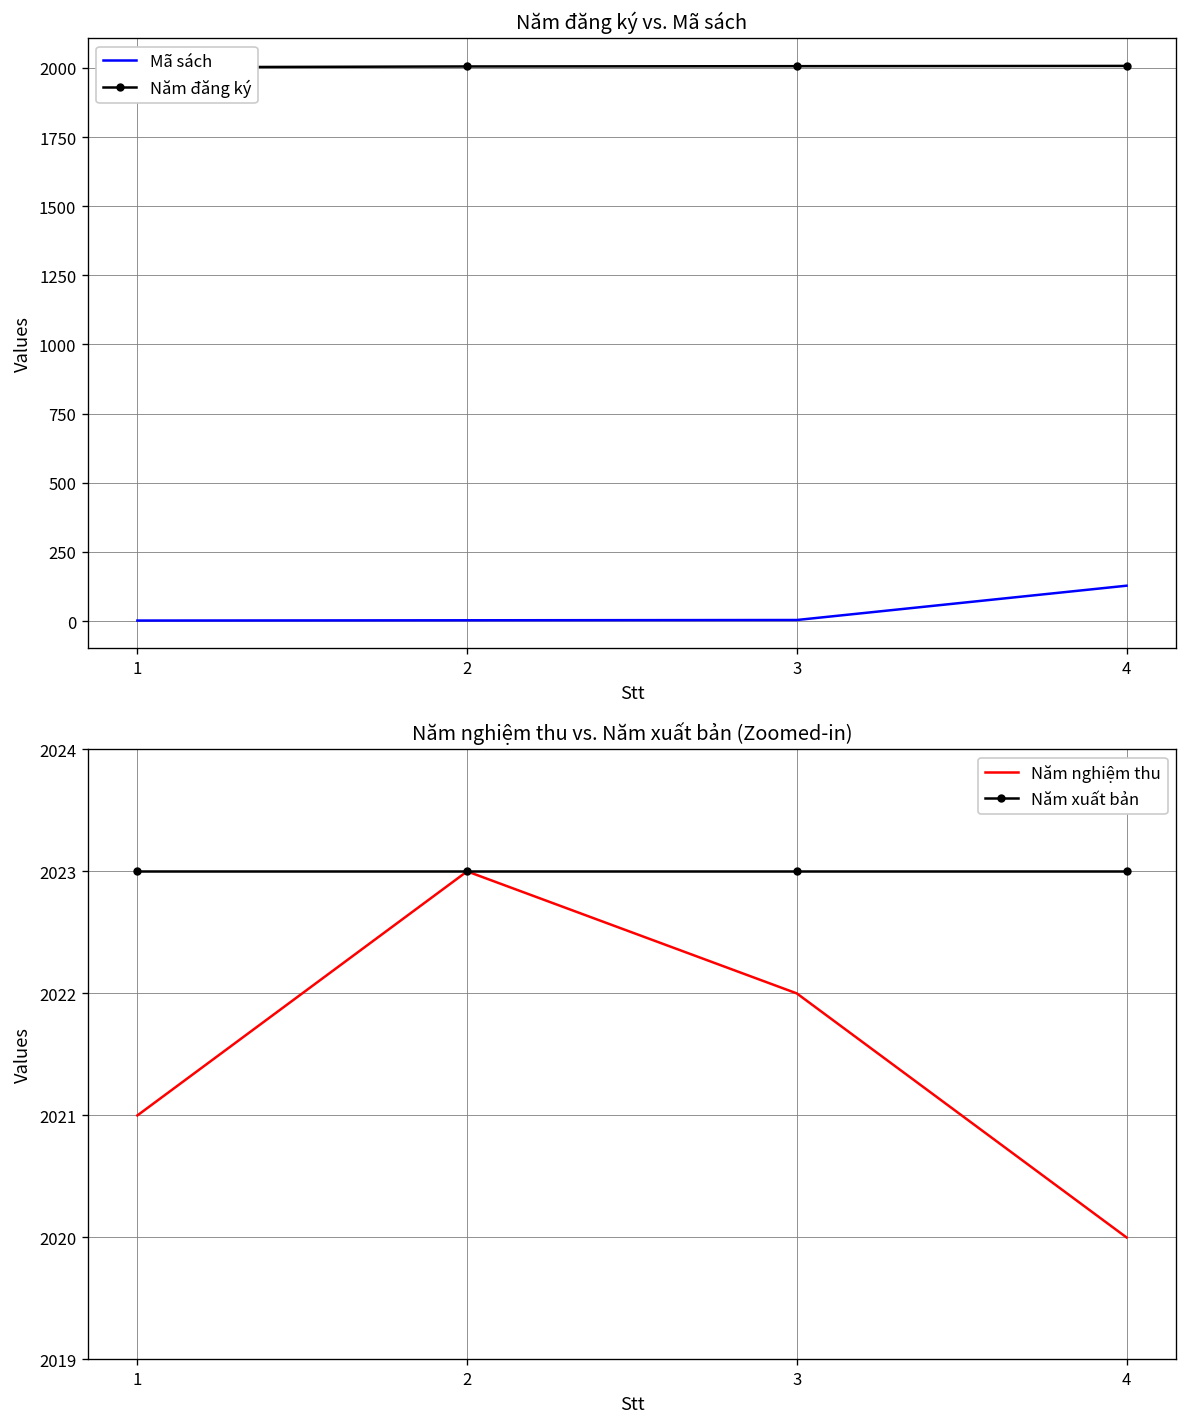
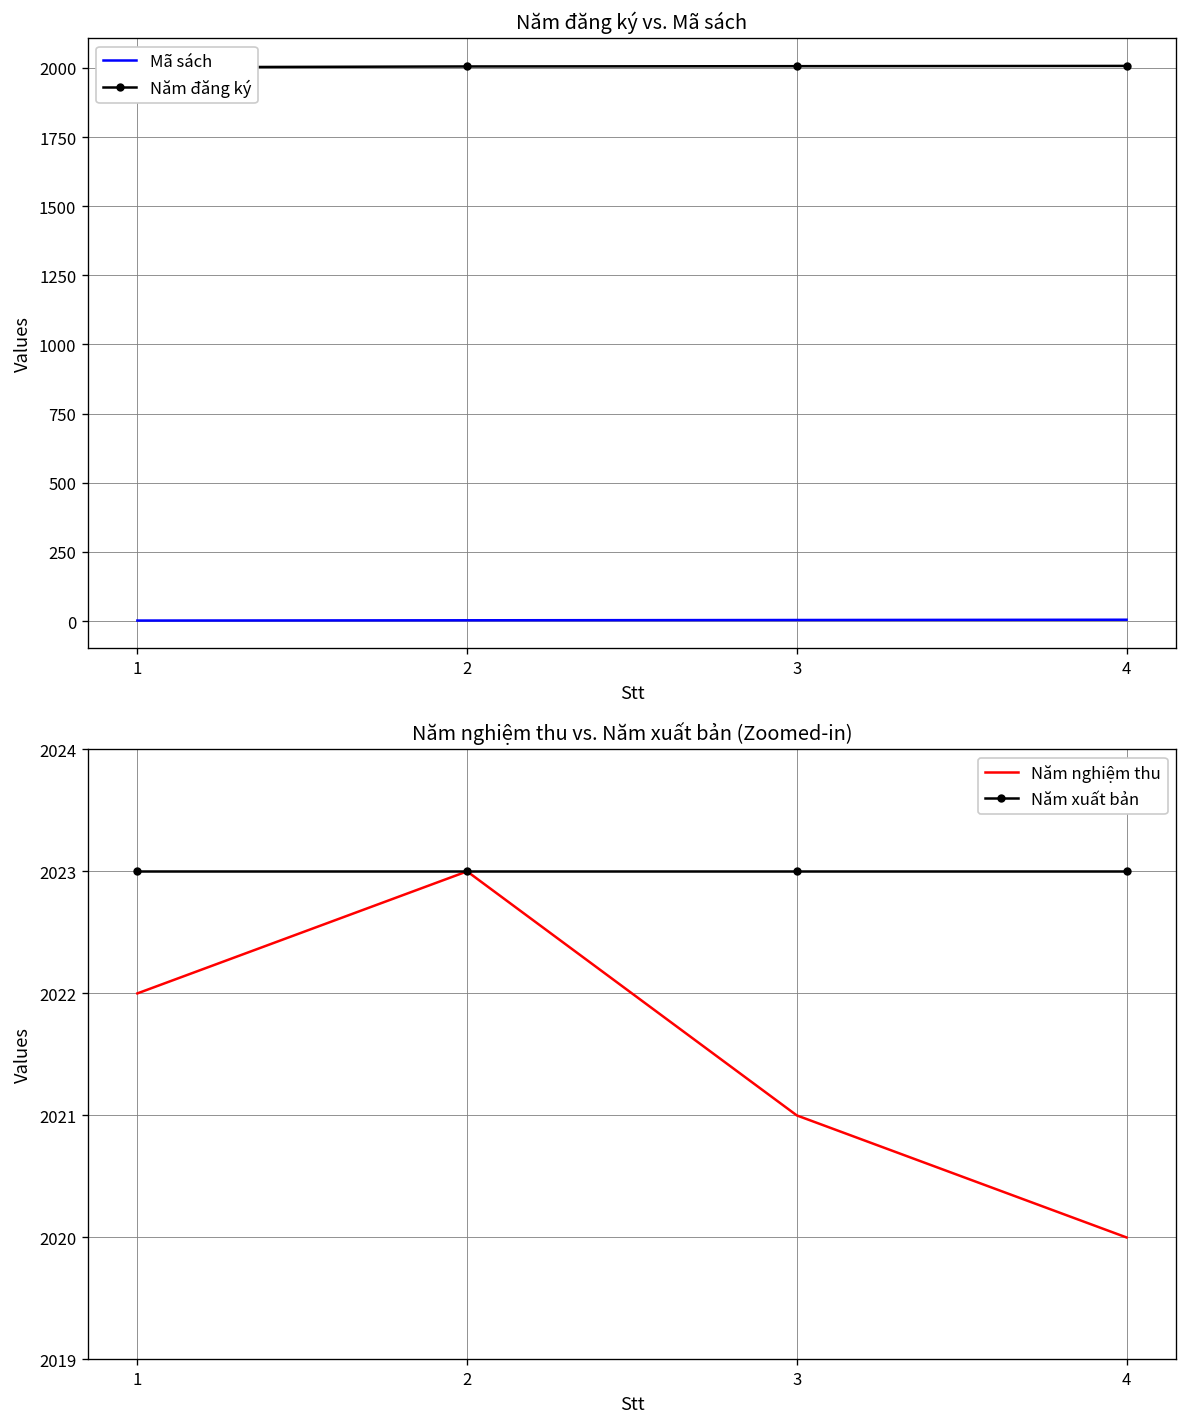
Năm đăng ký vs. Mã sách, Mã sách, 4: 130 -> 10
Năm nghiệm thu vs. Năm xuất bản (Zoomed-in), Năm nghiệm thu, 1: 2021 -> 2022
Năm nghiệm thu vs. Năm xuất bản (Zoomed-in), Năm nghiệm thu, 3: 2022 -> 2021
